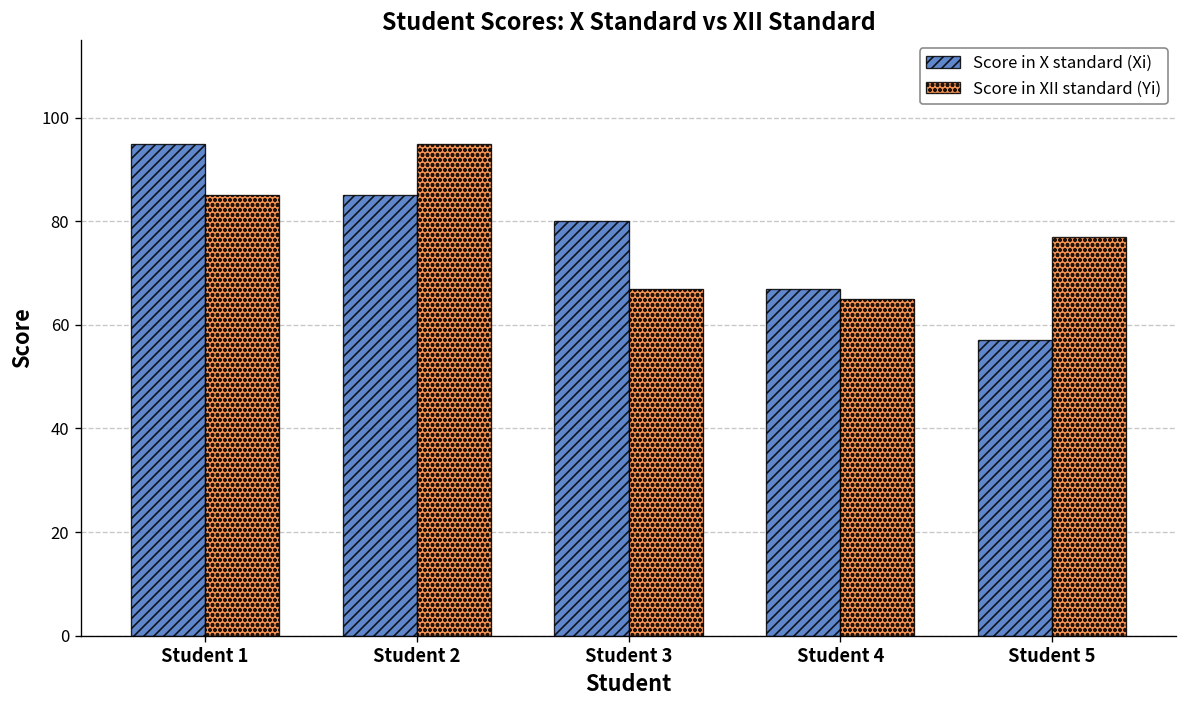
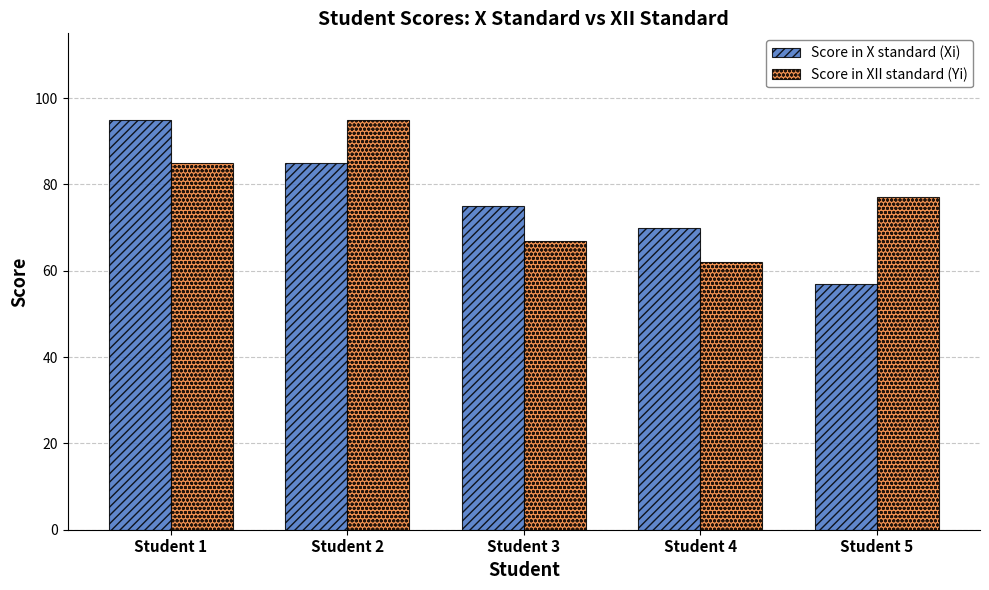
Score in X standard (Xi), Student 3: 80 -> 75
Score in X standard (Xi), Student 4: 67 -> 70
Score in XII standard (Yi), Student 4: 65 -> 62
